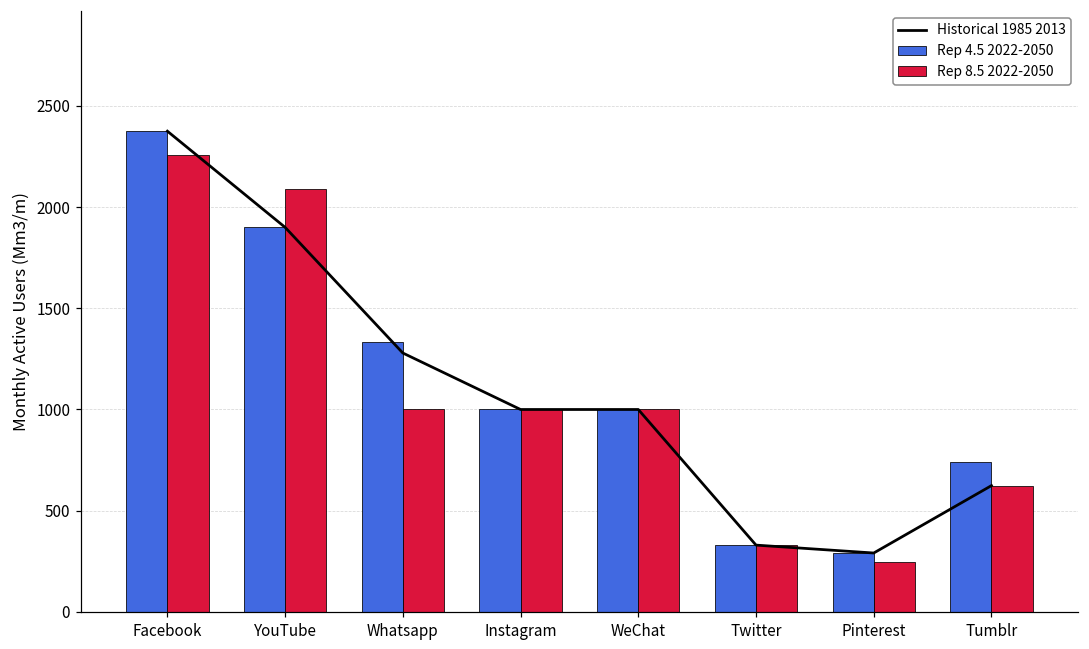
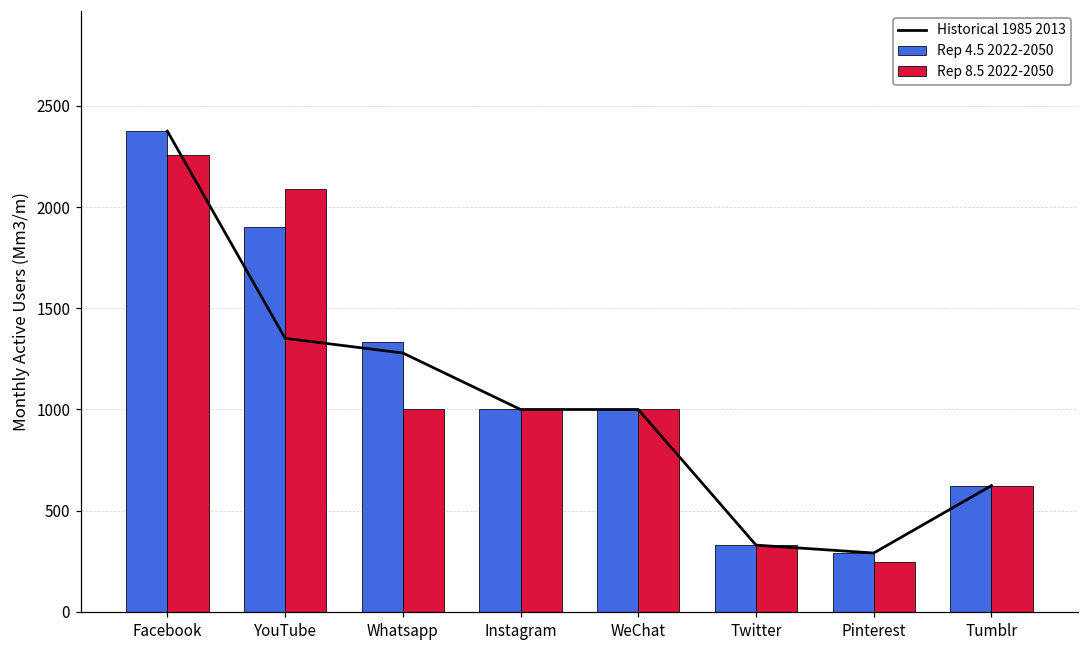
Historical 1985 2013, YouTube: 1900 -> 1350
Rep 4.5 2022-2050, Tumblr: 740 -> 620
